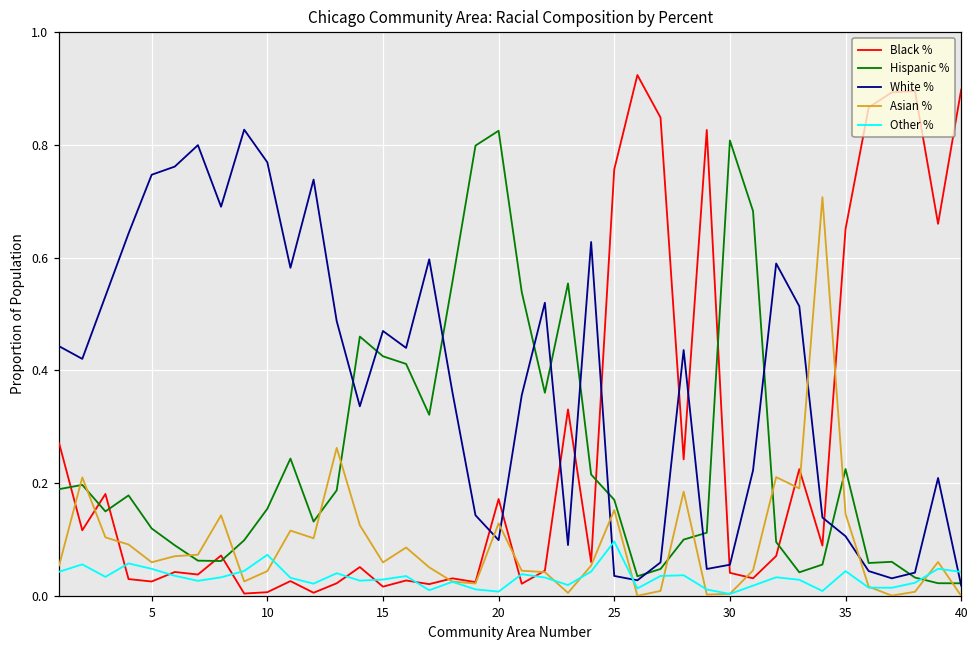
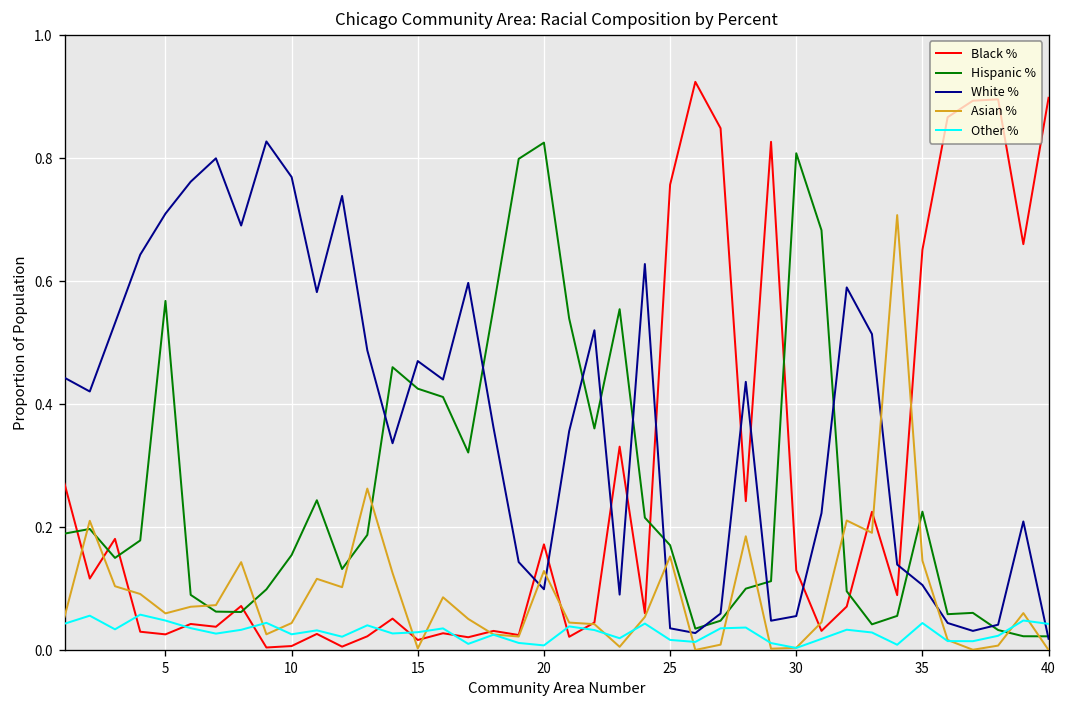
Hispanic %, 5: 0.12 -> 0.57
White %, 5: 0.75 -> 0.71
Other %, 10: 0.07 -> 0.03
Asian %, 15: 0.06 -> 0.00
Other %, 25: 0.10 -> 0.02
Black %, 30: 0.04 -> 0.13
